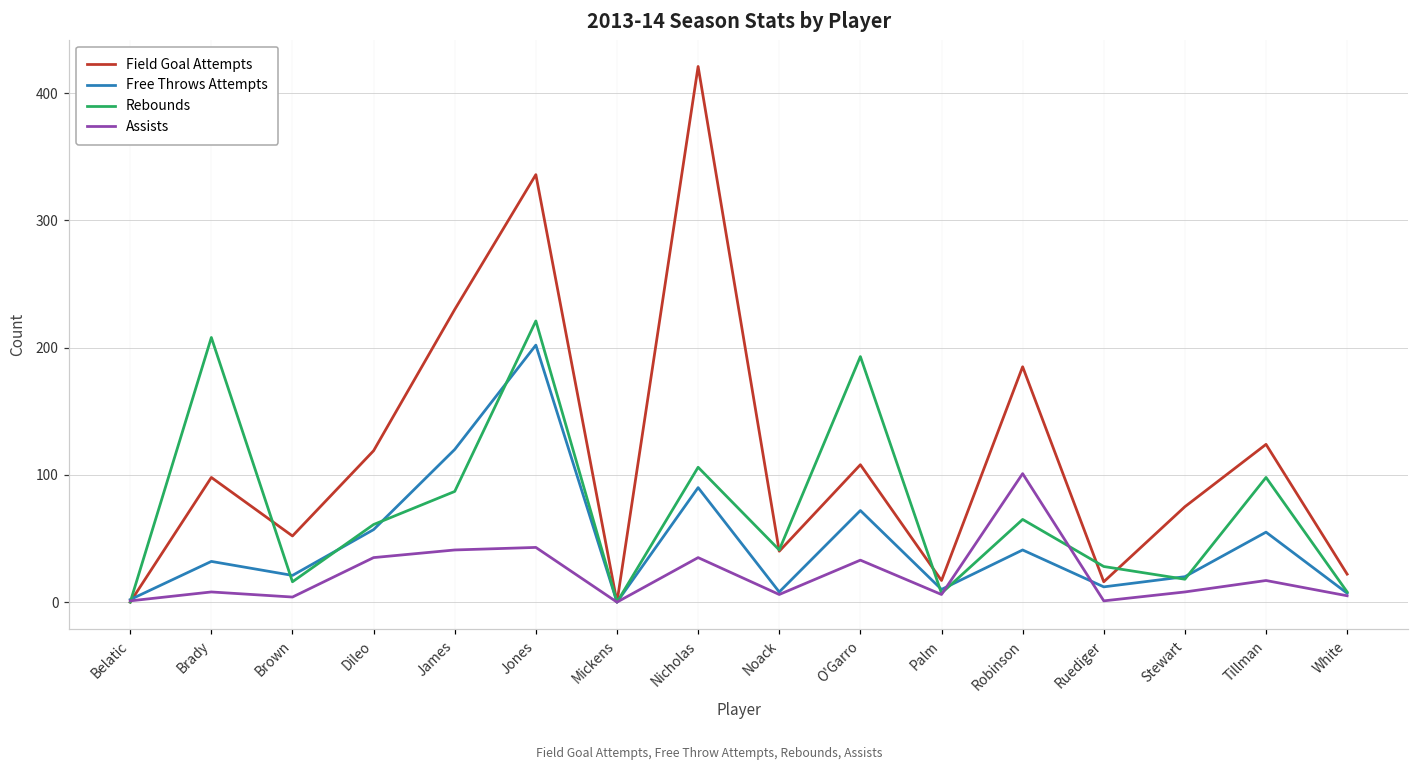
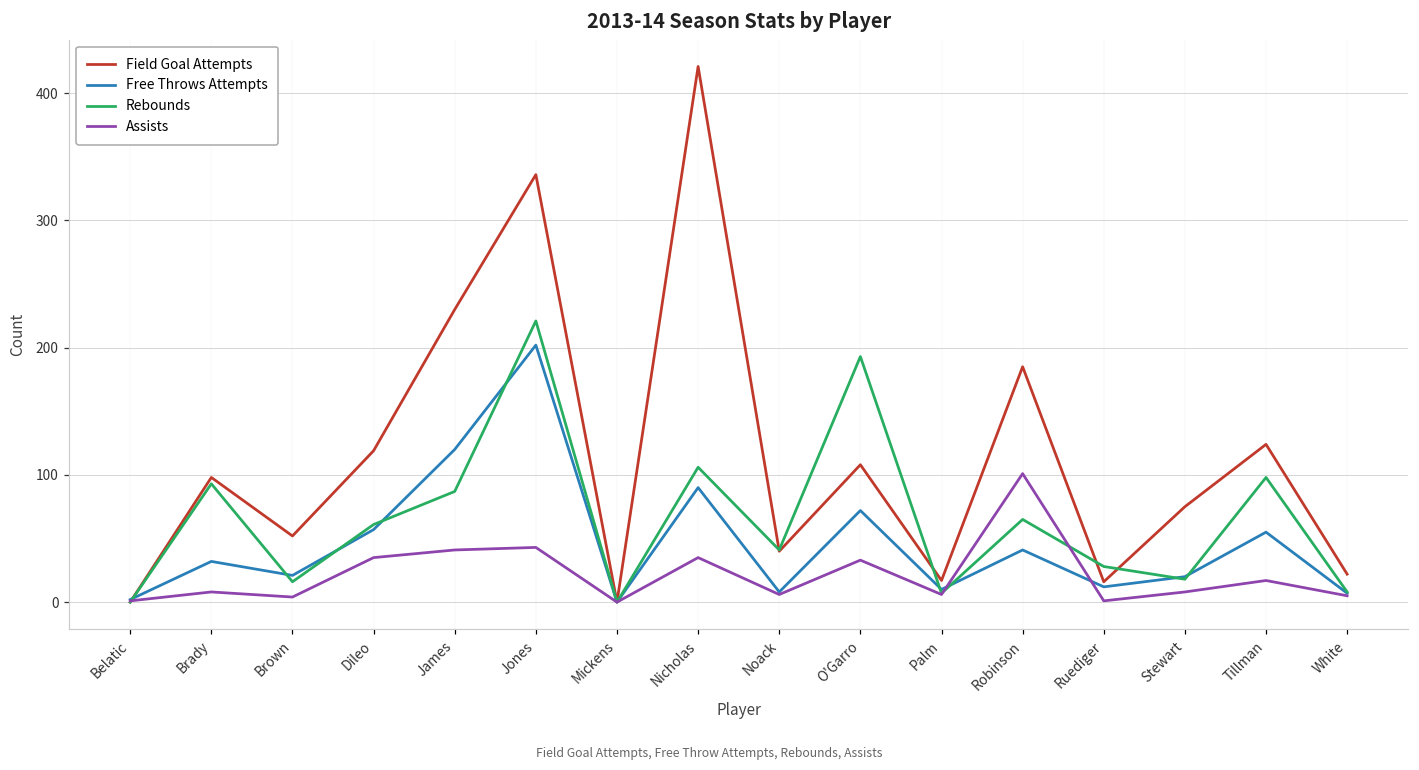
Rebounds, Brady: 208 -> 93
